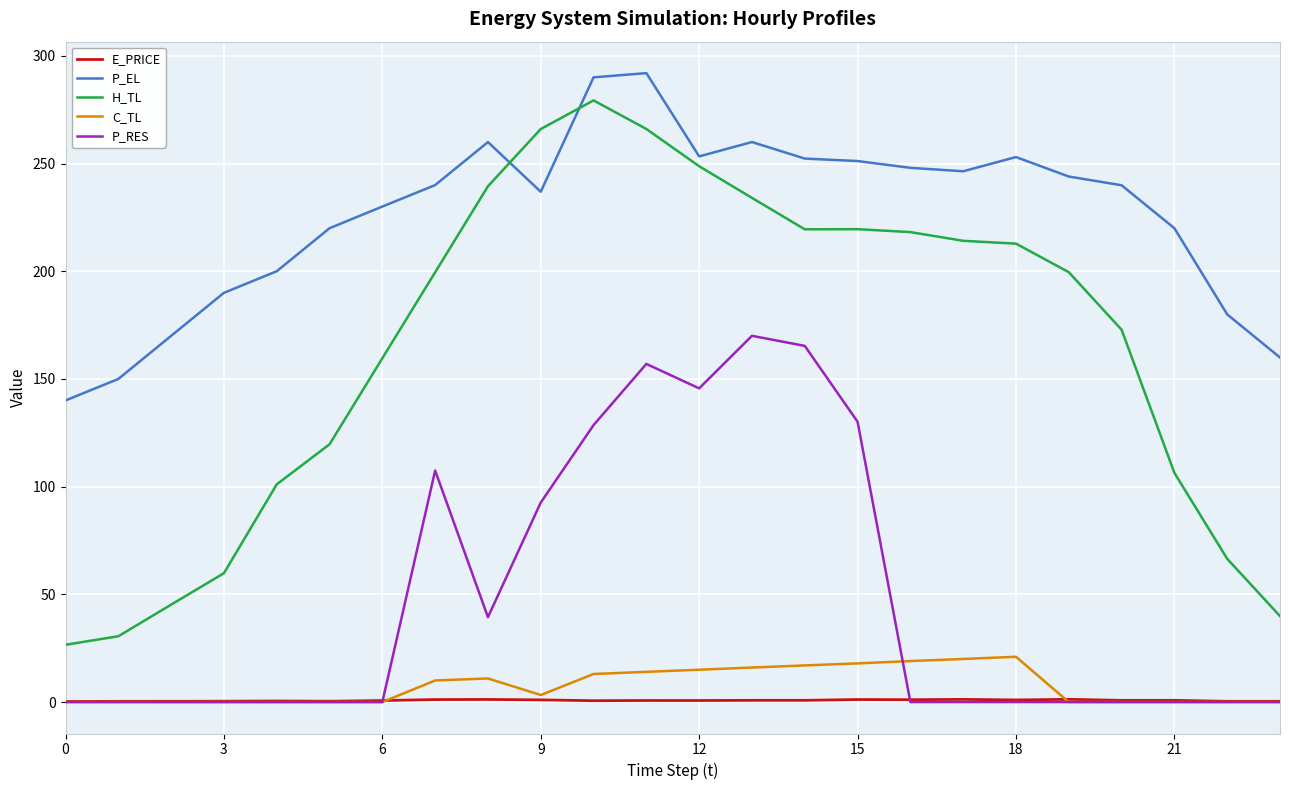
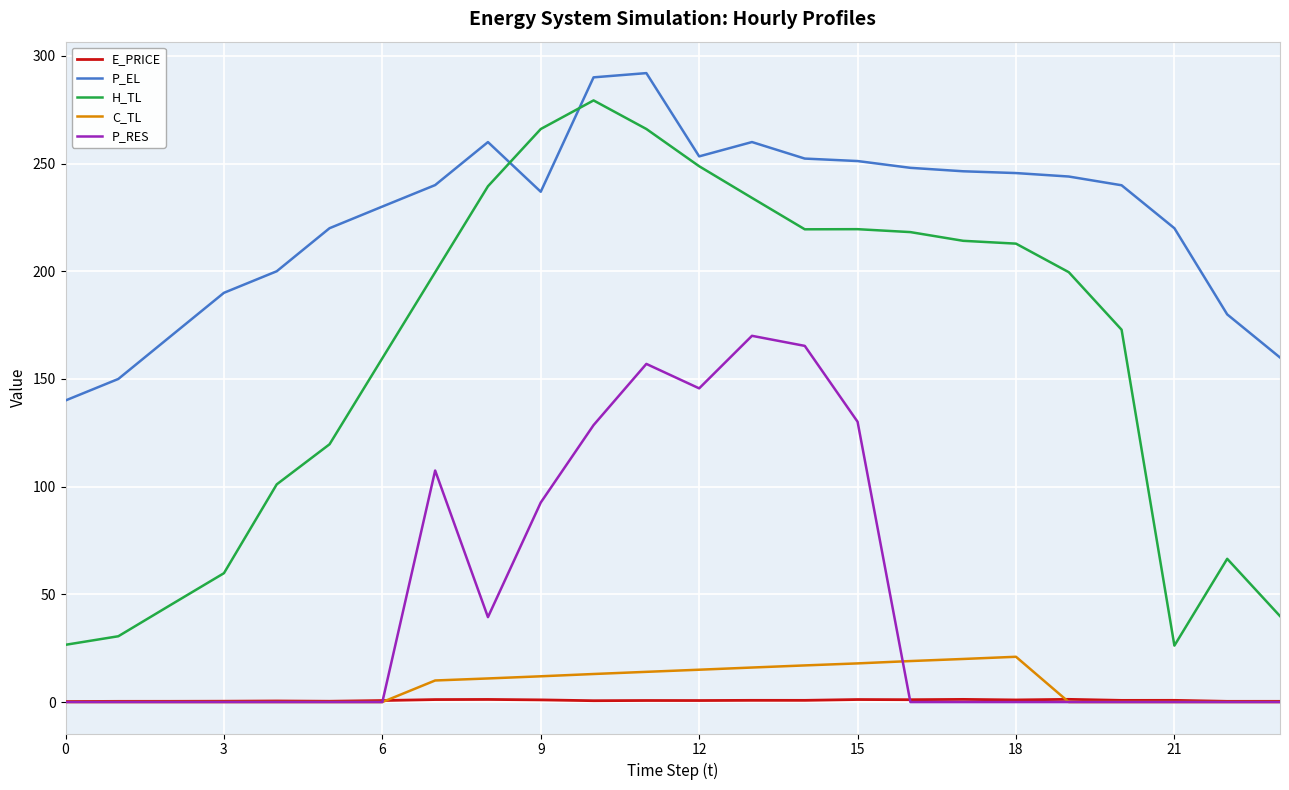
C_TL, 9: 3 -> 12
P_EL, 18: 253 -> 246
H_TL, 21: 106 -> 26
